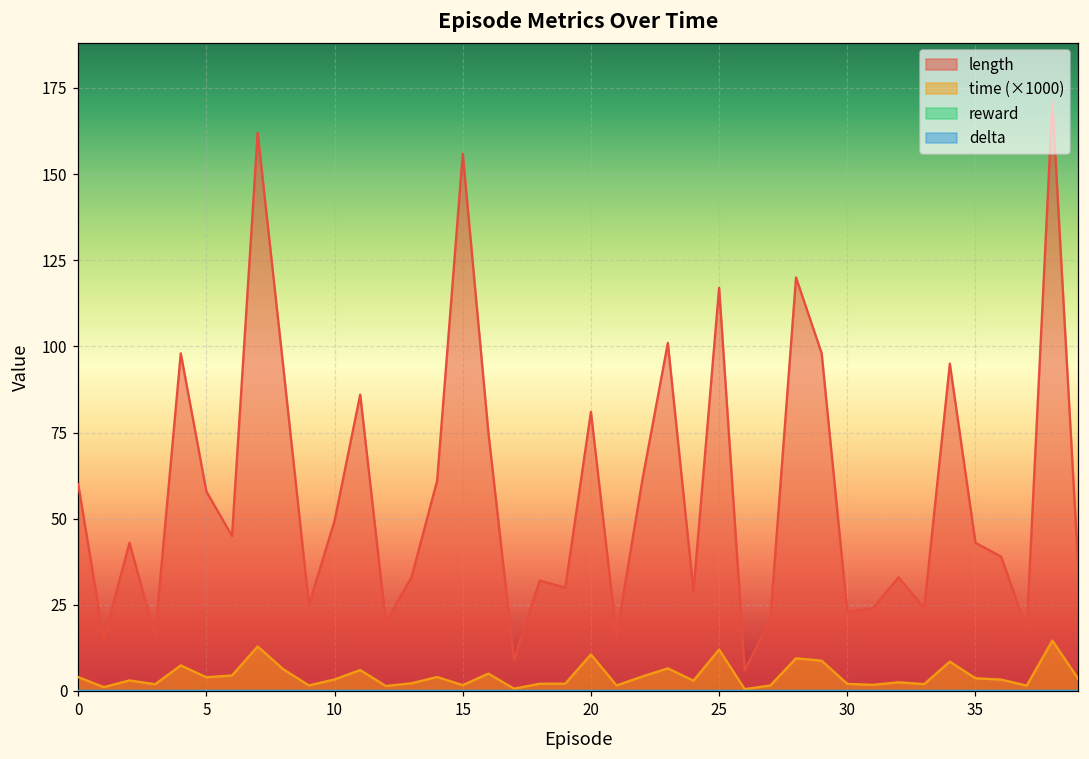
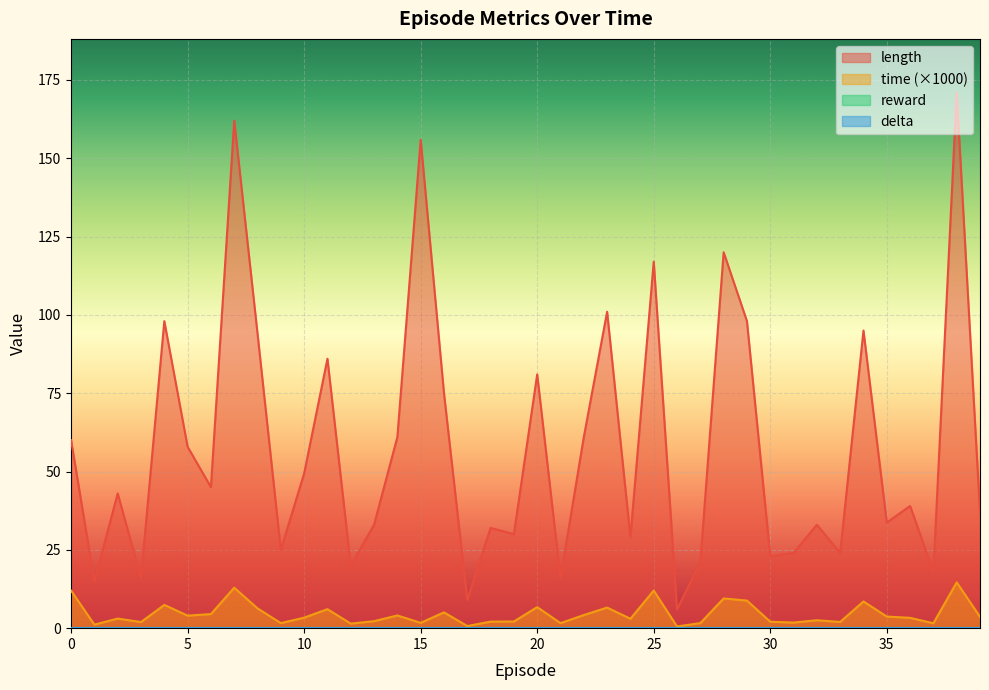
time (×1000), 0: 4 -> 12
time (×1000), 20: 11 -> 7
length, 35: 43 -> 34
